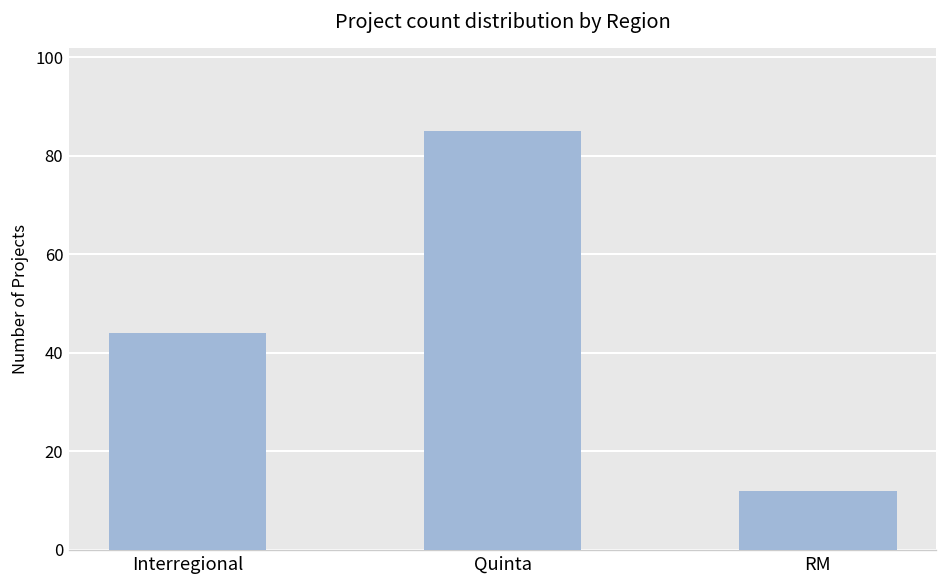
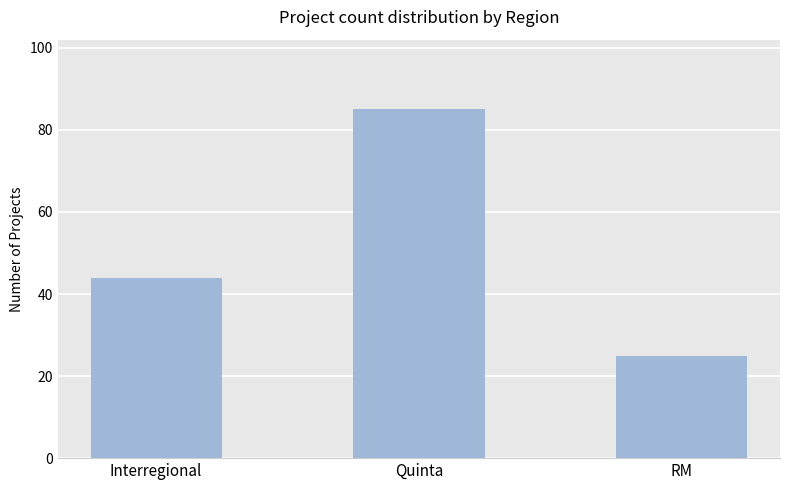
RM: 12 -> 25
